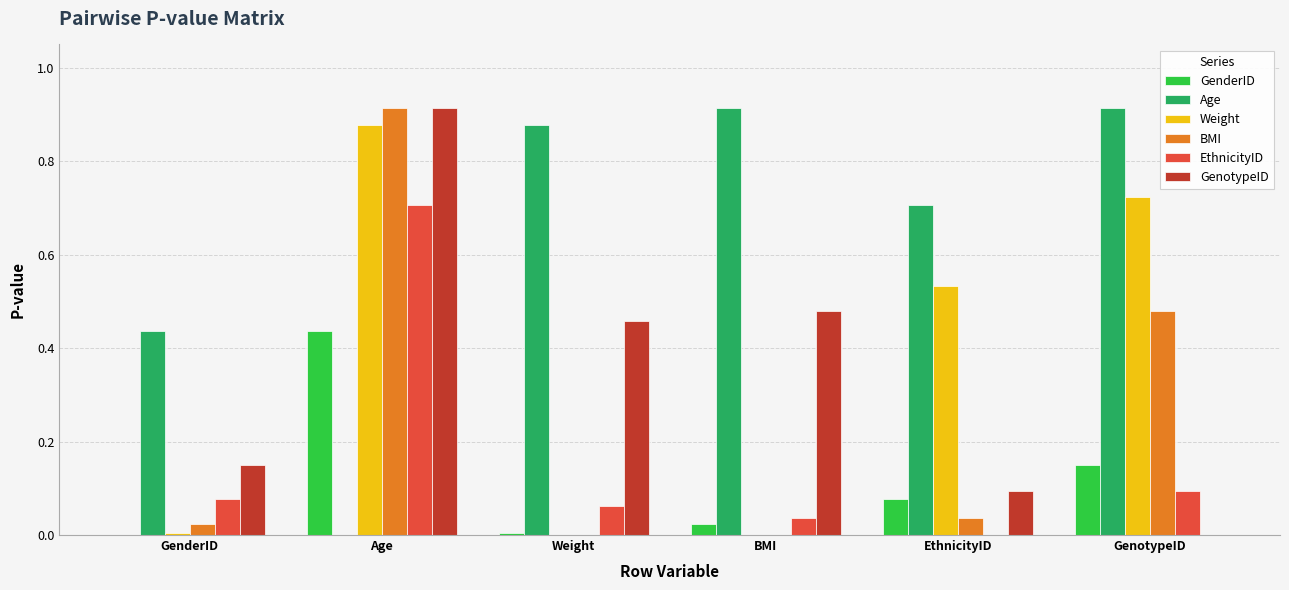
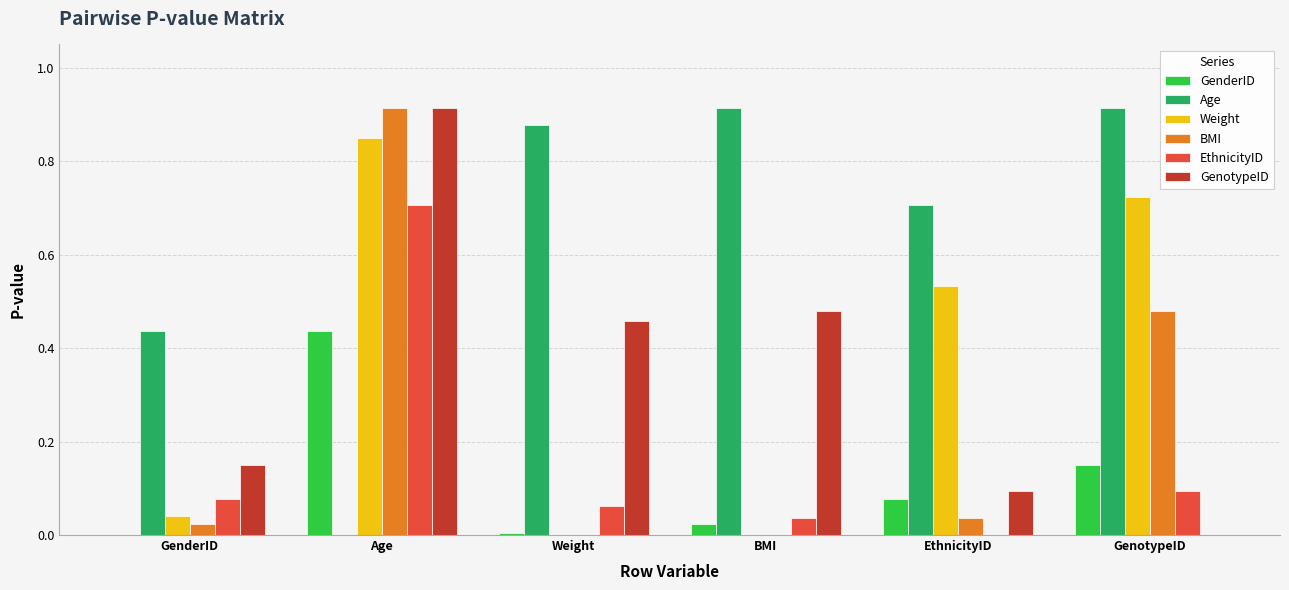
Weight, GenderID: 0.00 -> 0.04
Weight, Age: 0.88 -> 0.85
